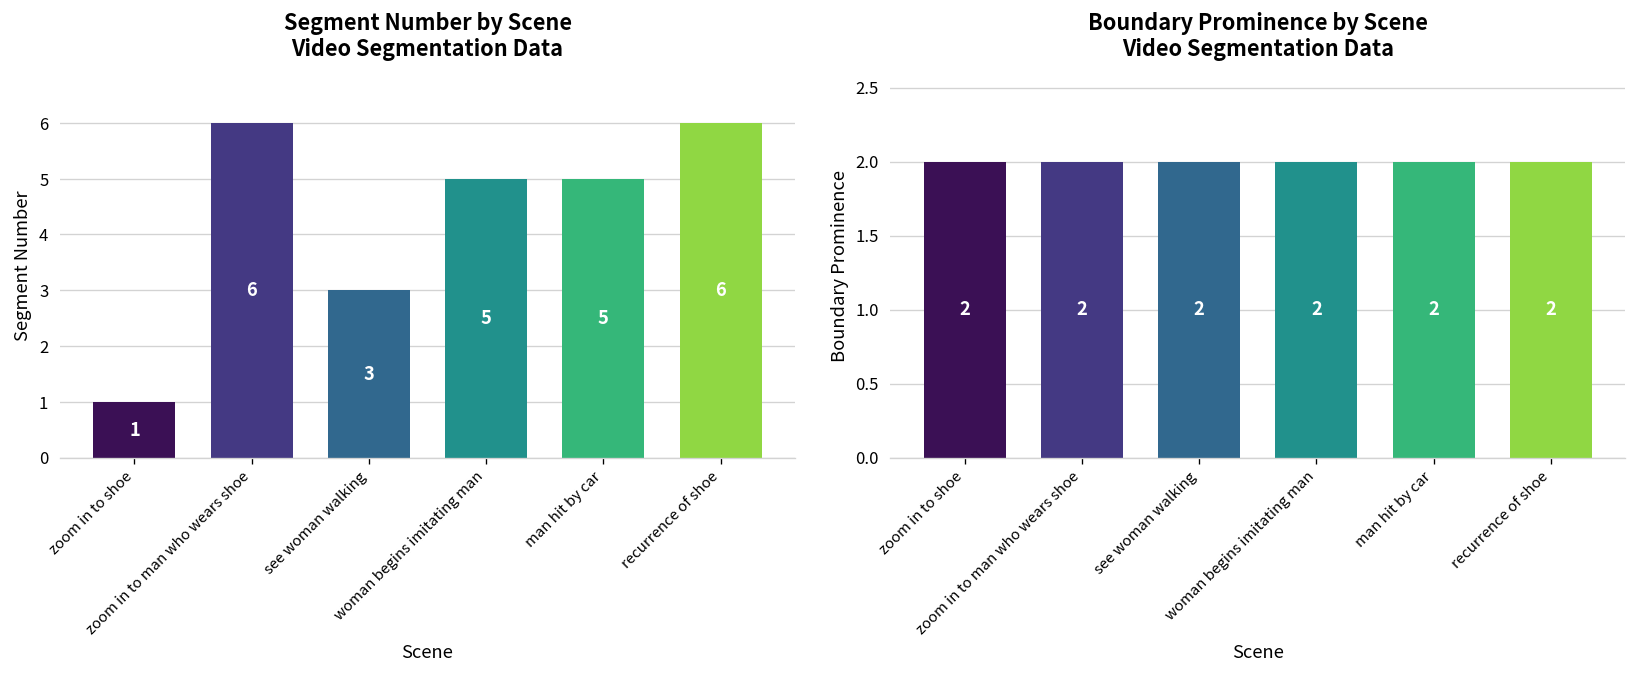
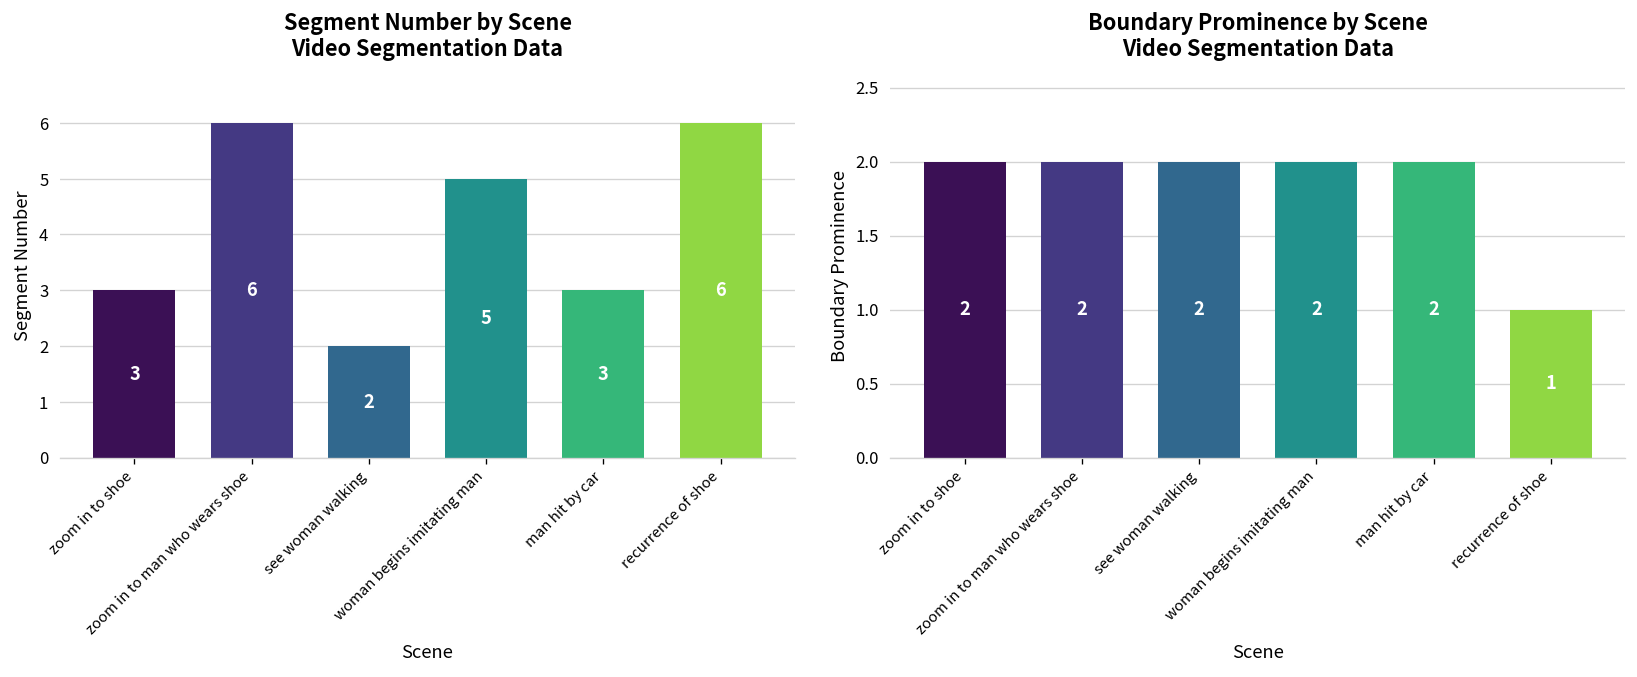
Segment Number by Scene Video Segmentation Data, zoom in to shoe: 1 -> 3
Segment Number by Scene Video Segmentation Data, see woman walking: 3 -> 2
Segment Number by Scene Video Segmentation Data, man hit by car: 5 -> 3
Boundary Prominence by Scene Video Segmentation Data, recurrence of shoe: 2 -> 1
